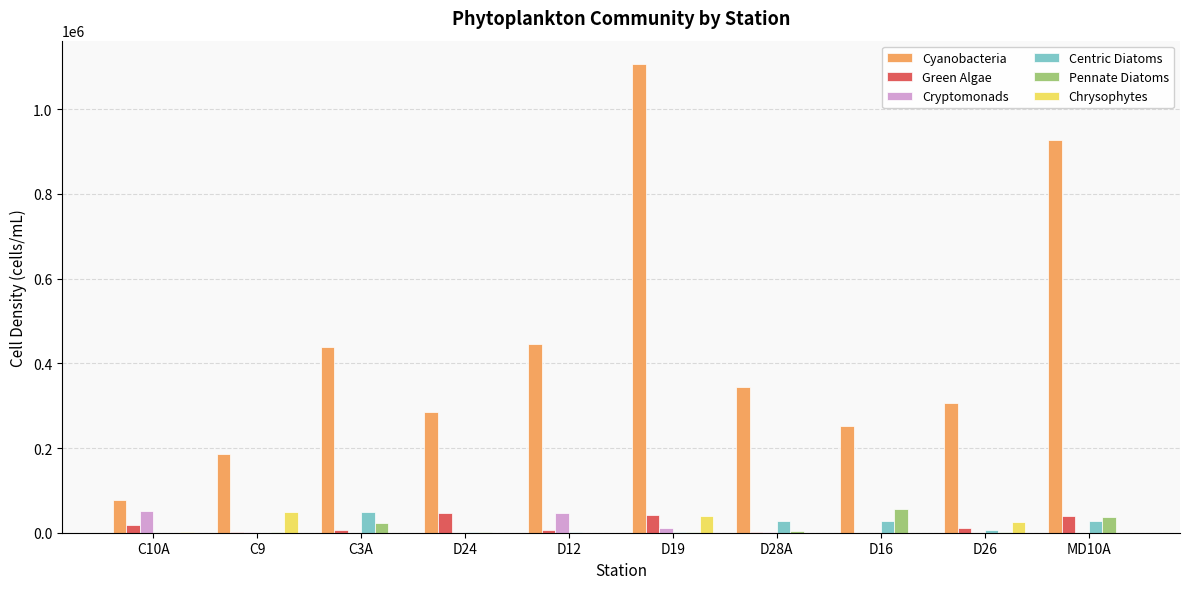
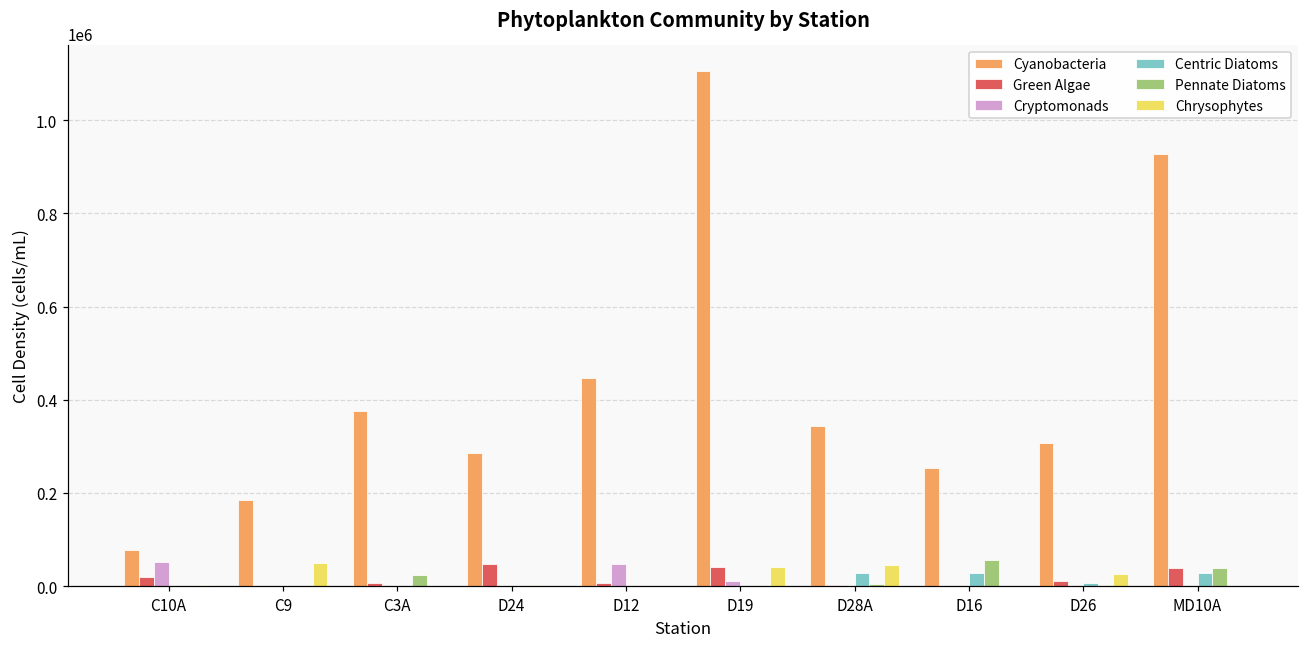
Cyanobacteria, C3A: 440000 -> 380000
Centric Diatoms, C3A: 50000 -> 0
Chrysophytes, D28A: 0 -> 40000
